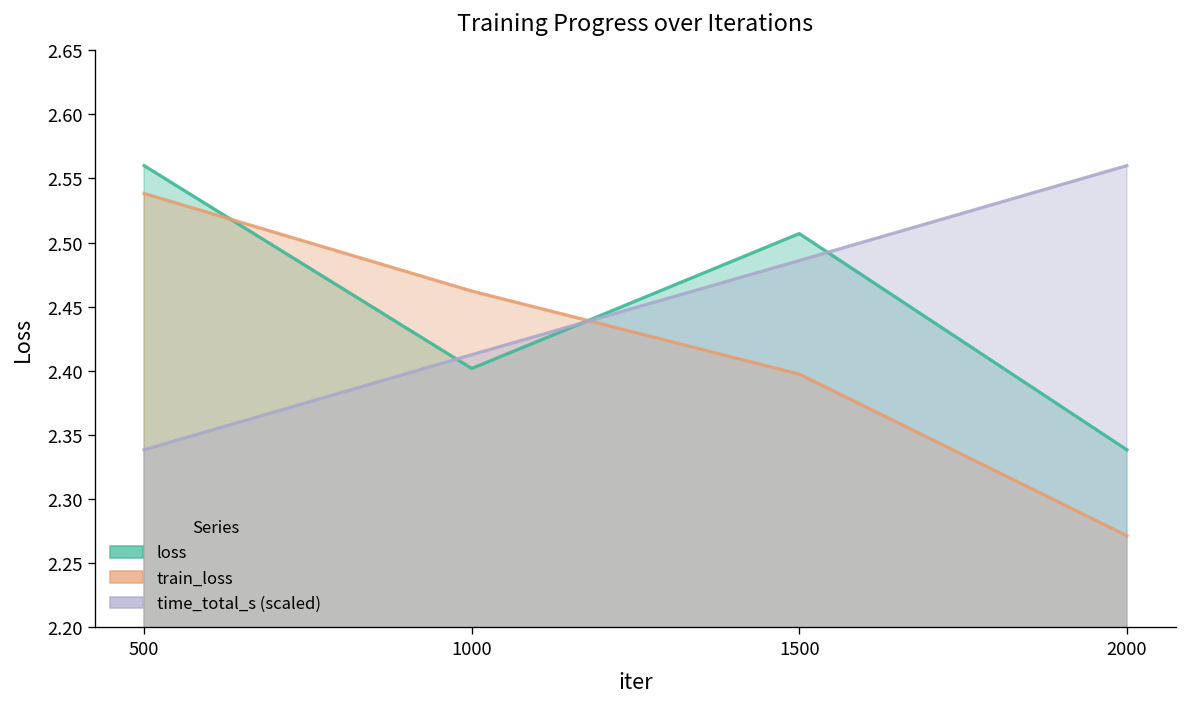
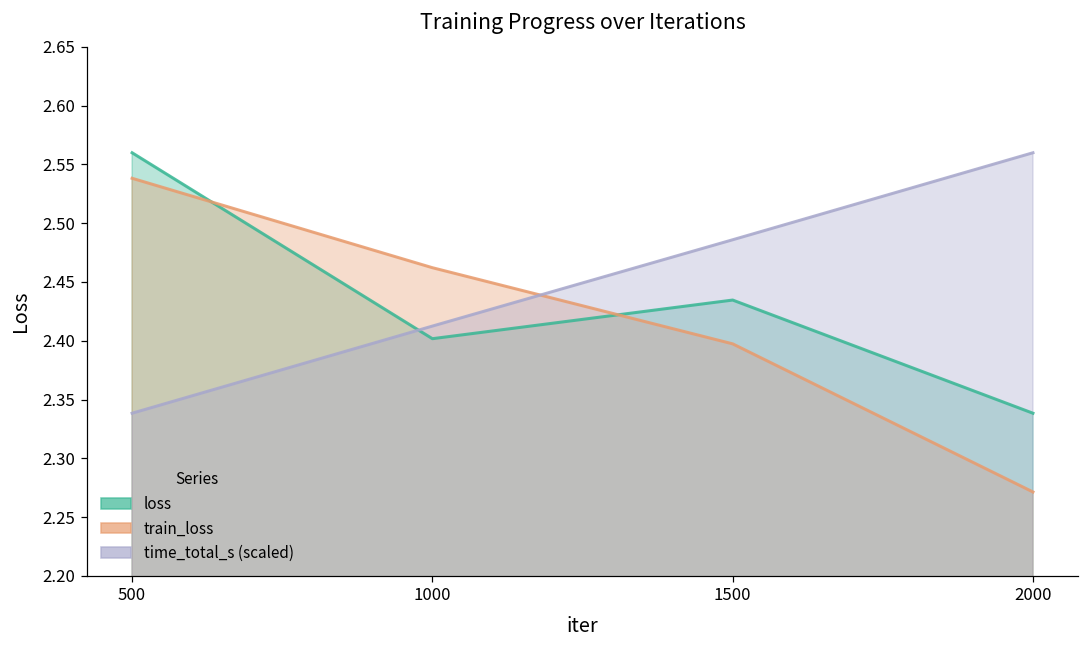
loss, 1500: 2.507 -> 2.435
